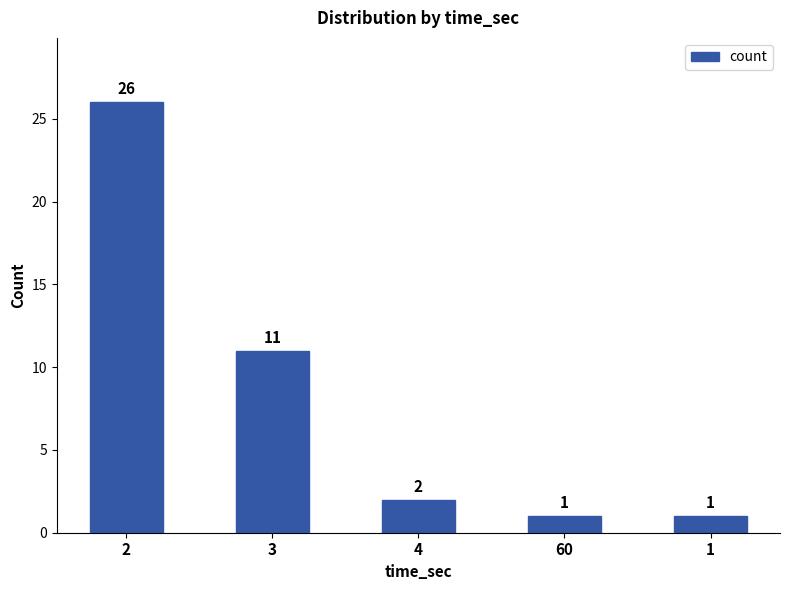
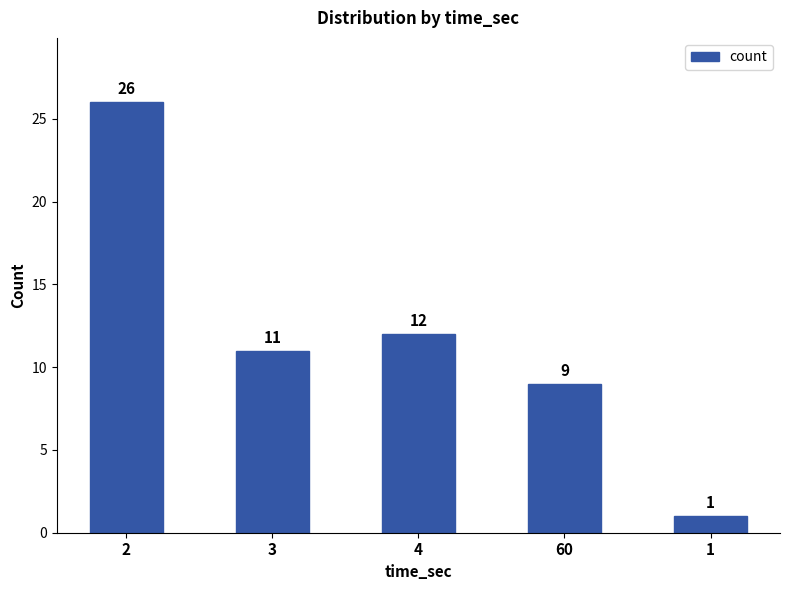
4: 2 -> 12
60: 1 -> 9
